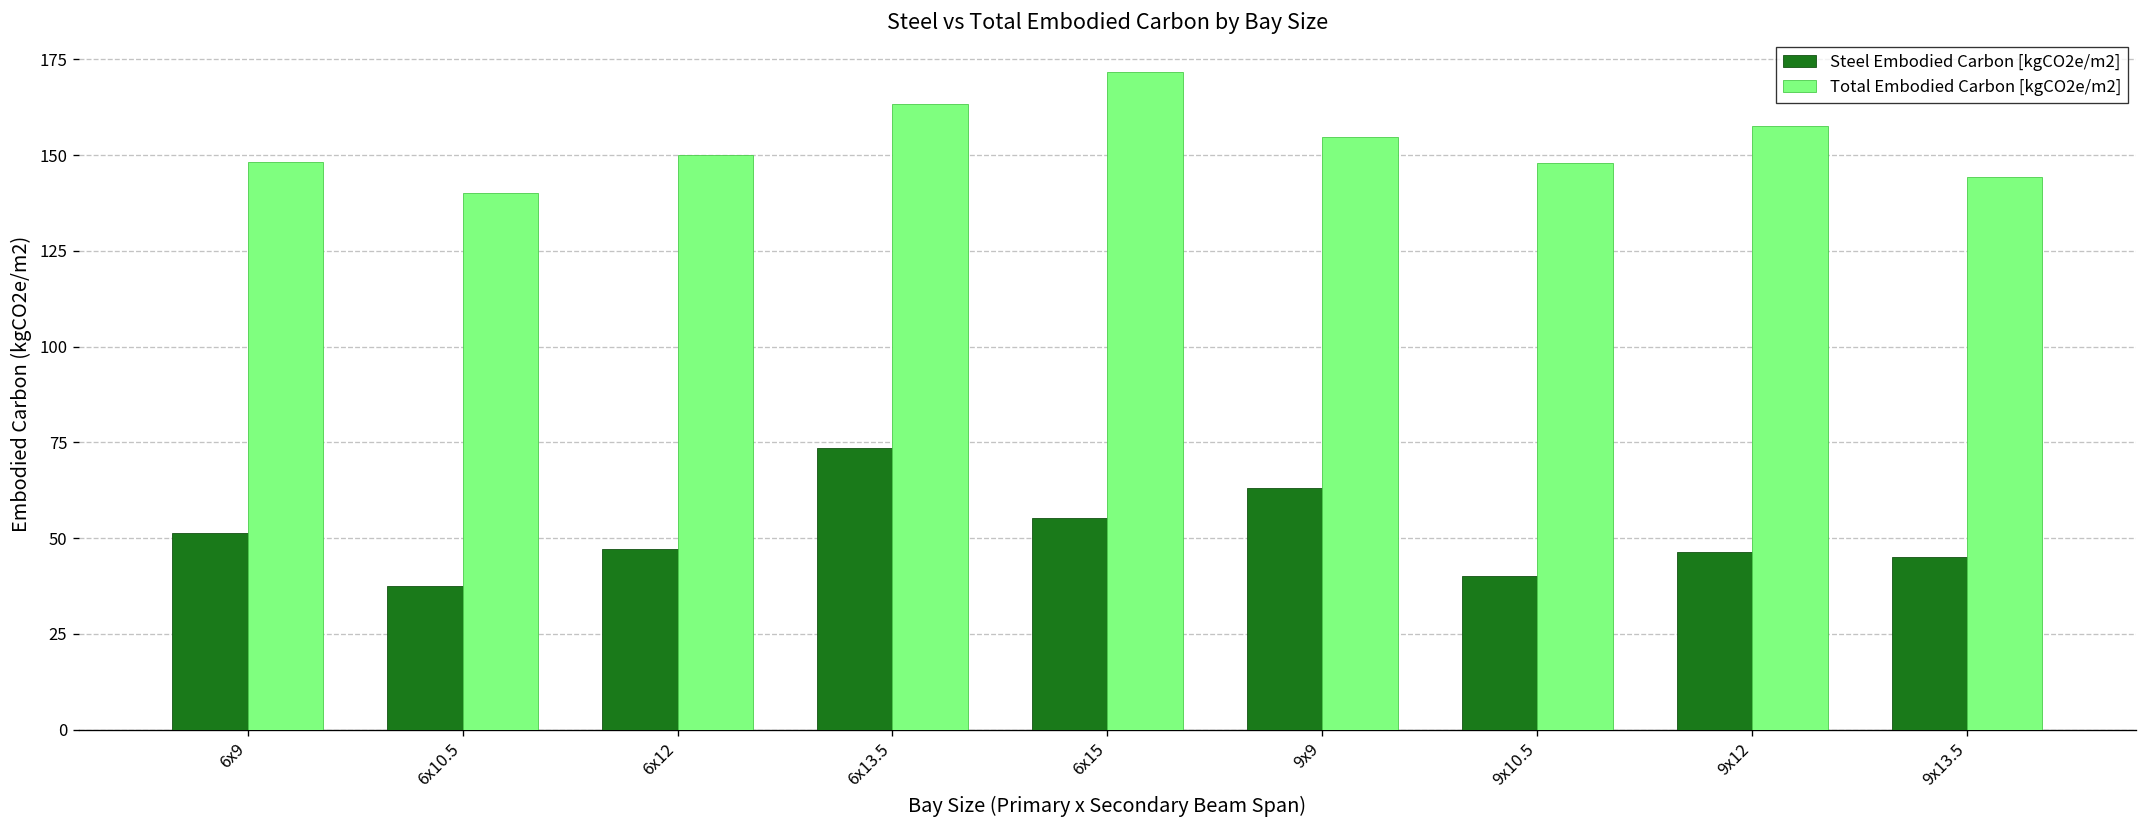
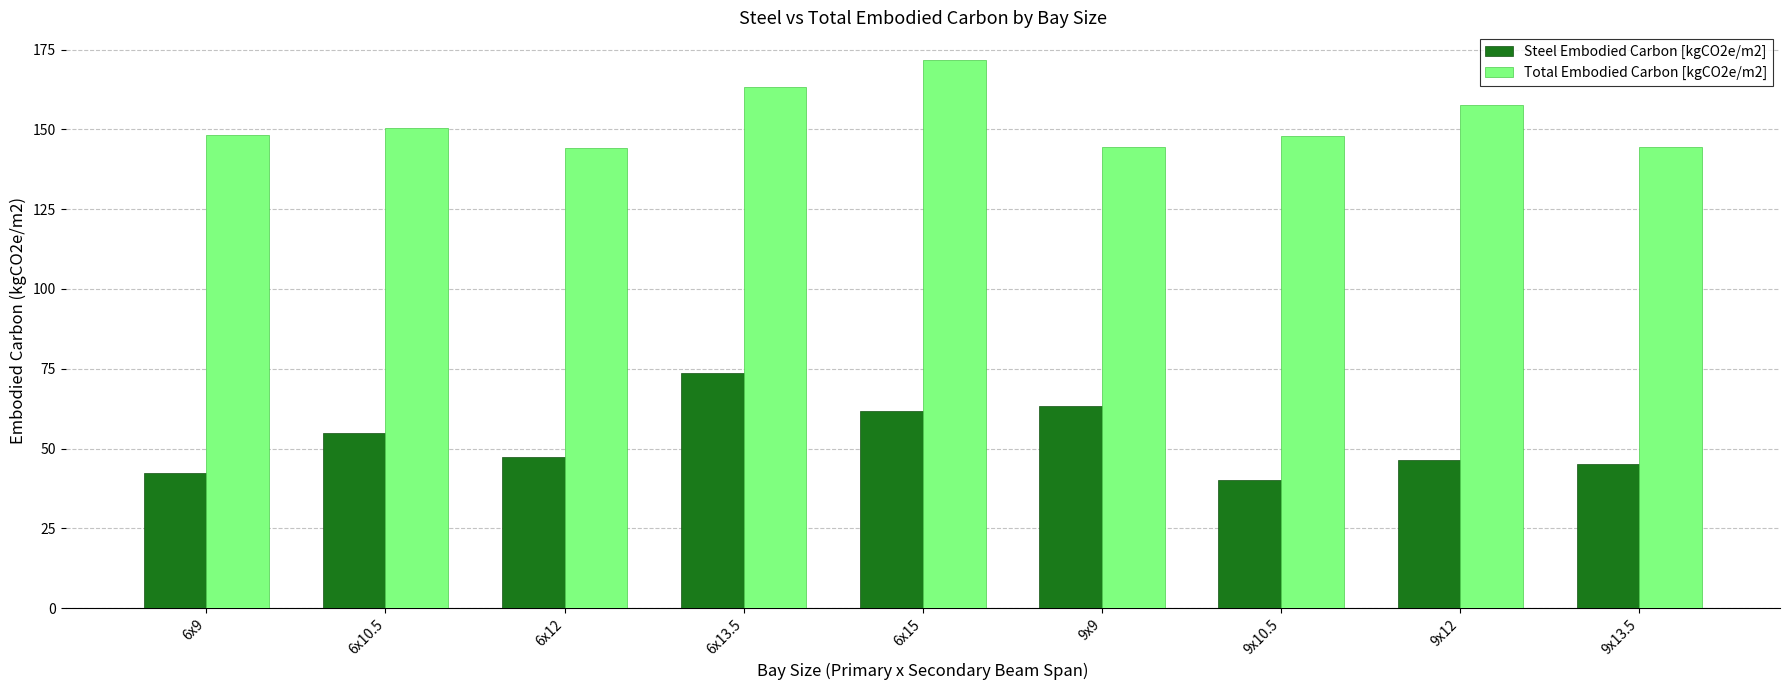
Steel Embodied Carbon [kgCO2e/m2], 6x9: 51 -> 42
Steel Embodied Carbon [kgCO2e/m2], 6x10.5: 38 -> 55
Total Embodied Carbon [kgCO2e/m2], 6x10.5: 140 -> 150
Total Embodied Carbon [kgCO2e/m2], 6x12: 150 -> 144
Steel Embodied Carbon [kgCO2e/m2], 6x15: 55 -> 62
Total Embodied Carbon [kgCO2e/m2], 9x9: 155 -> 145
